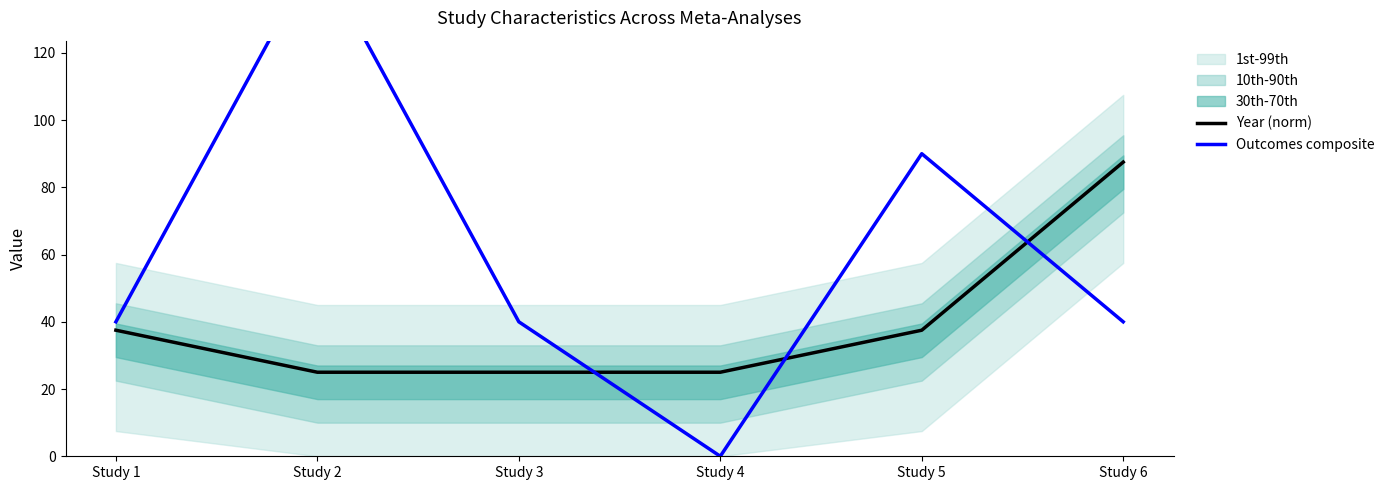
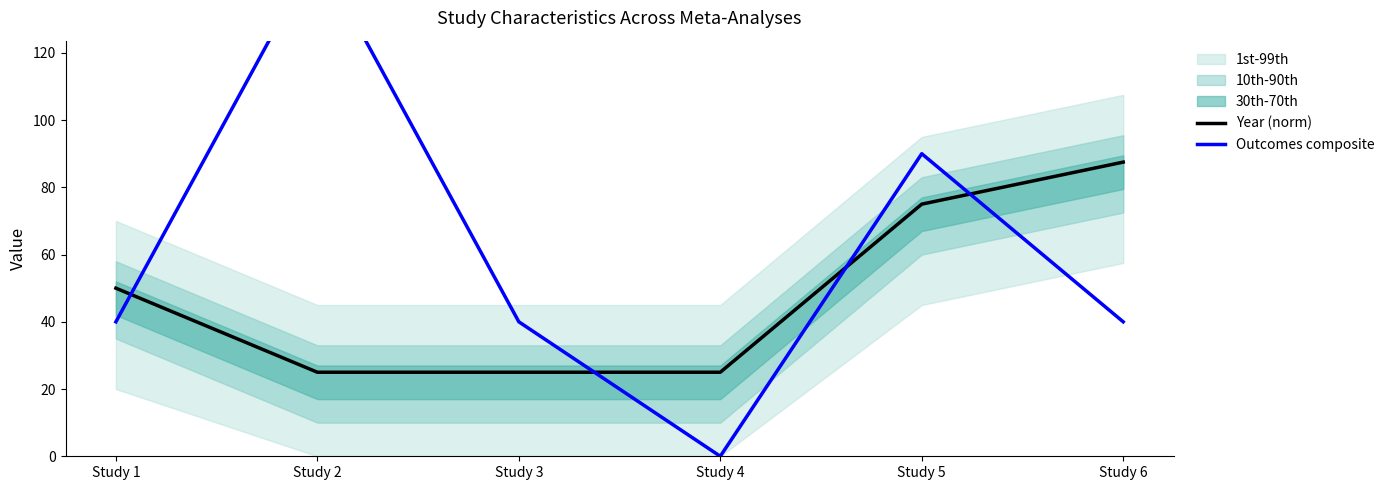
Year (norm), Study 1: 38 -> 50
Year (norm), Study 5: 38 -> 75
